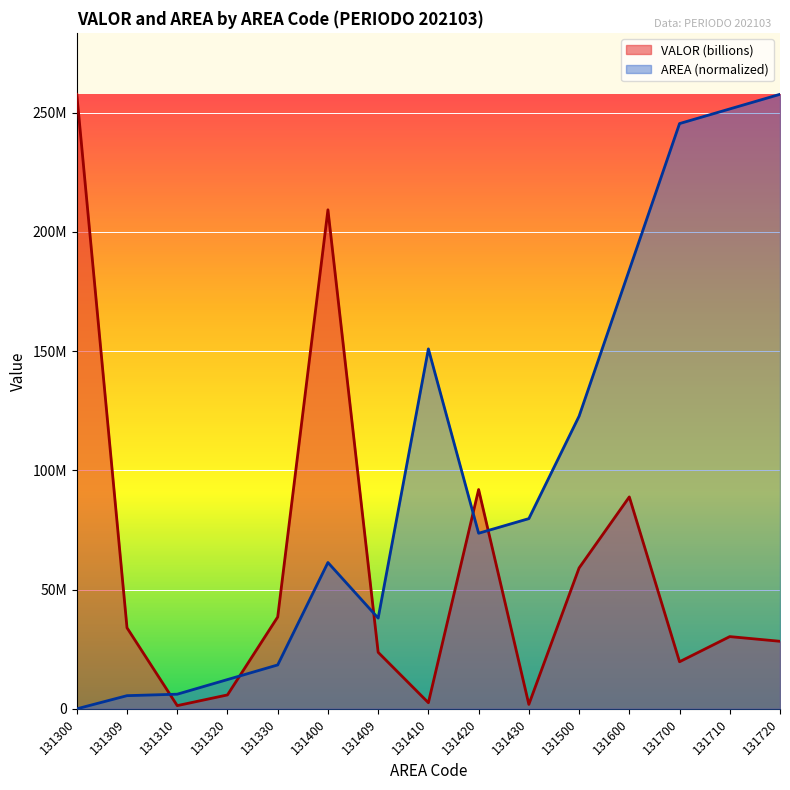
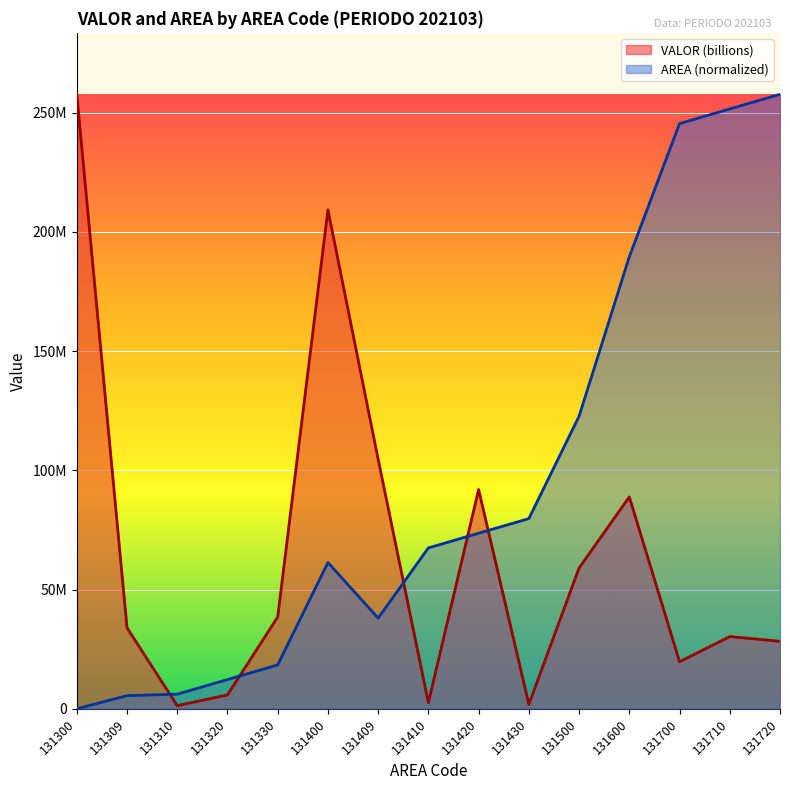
VALOR (billions), 131409: 24000000 -> 105000000
AREA (normalized), 131410: 151000000 -> 68000000
AREA (normalized), 131600: 184000000 -> 190000000
